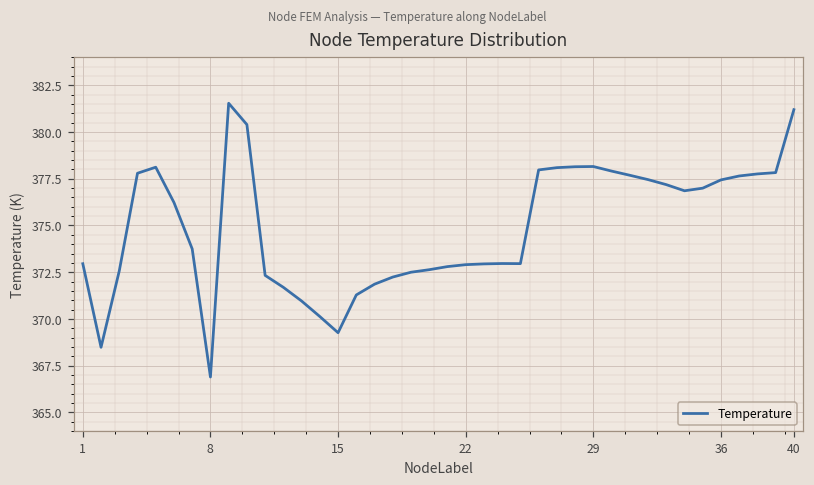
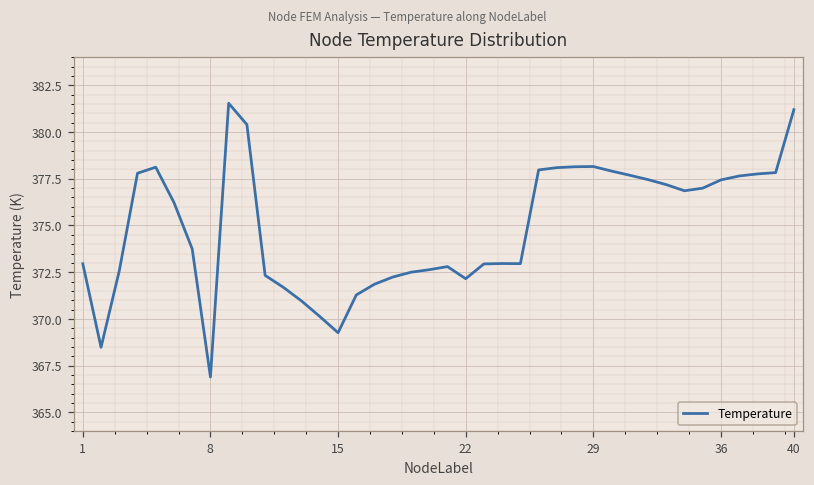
22: 372.9 -> 372.2
